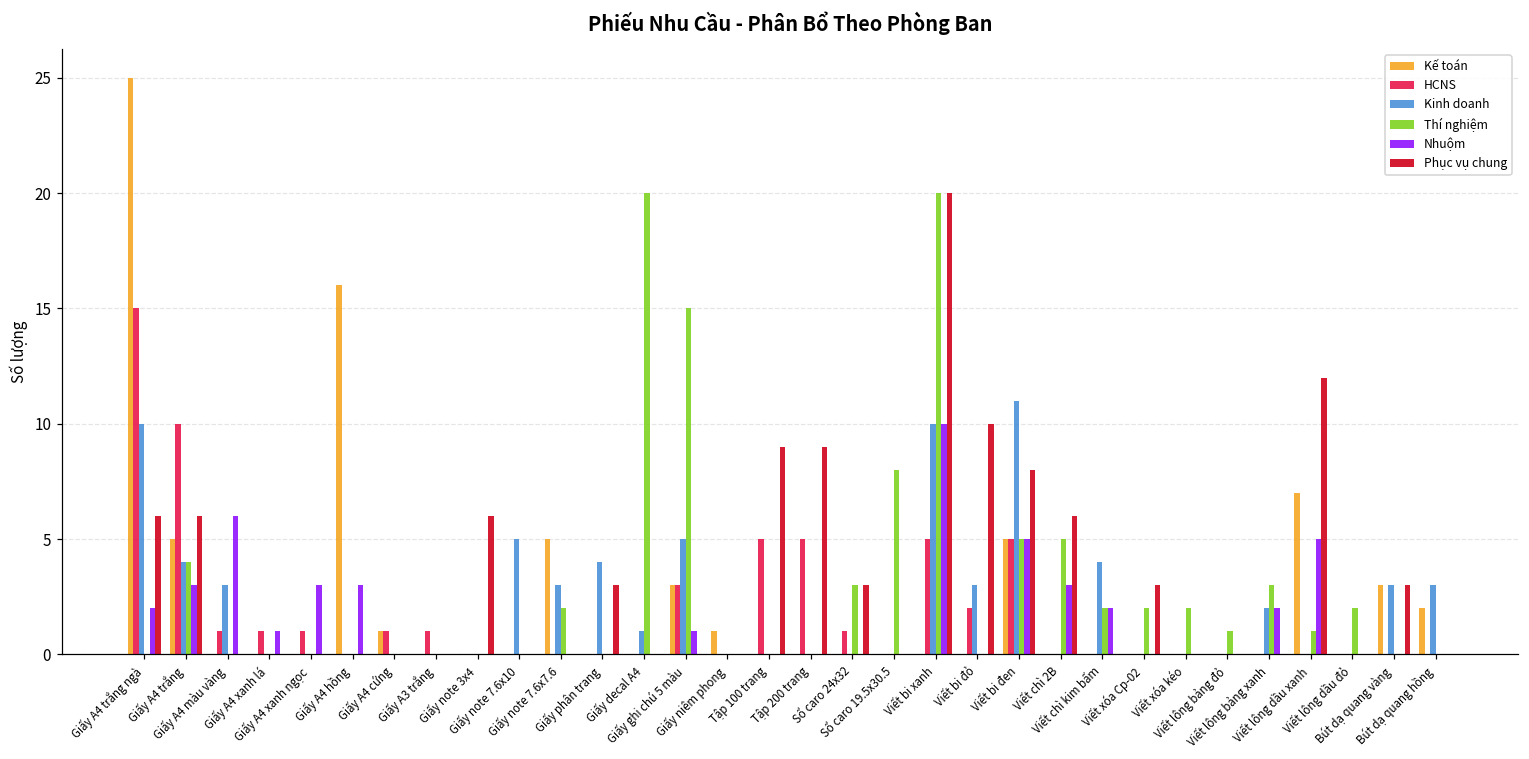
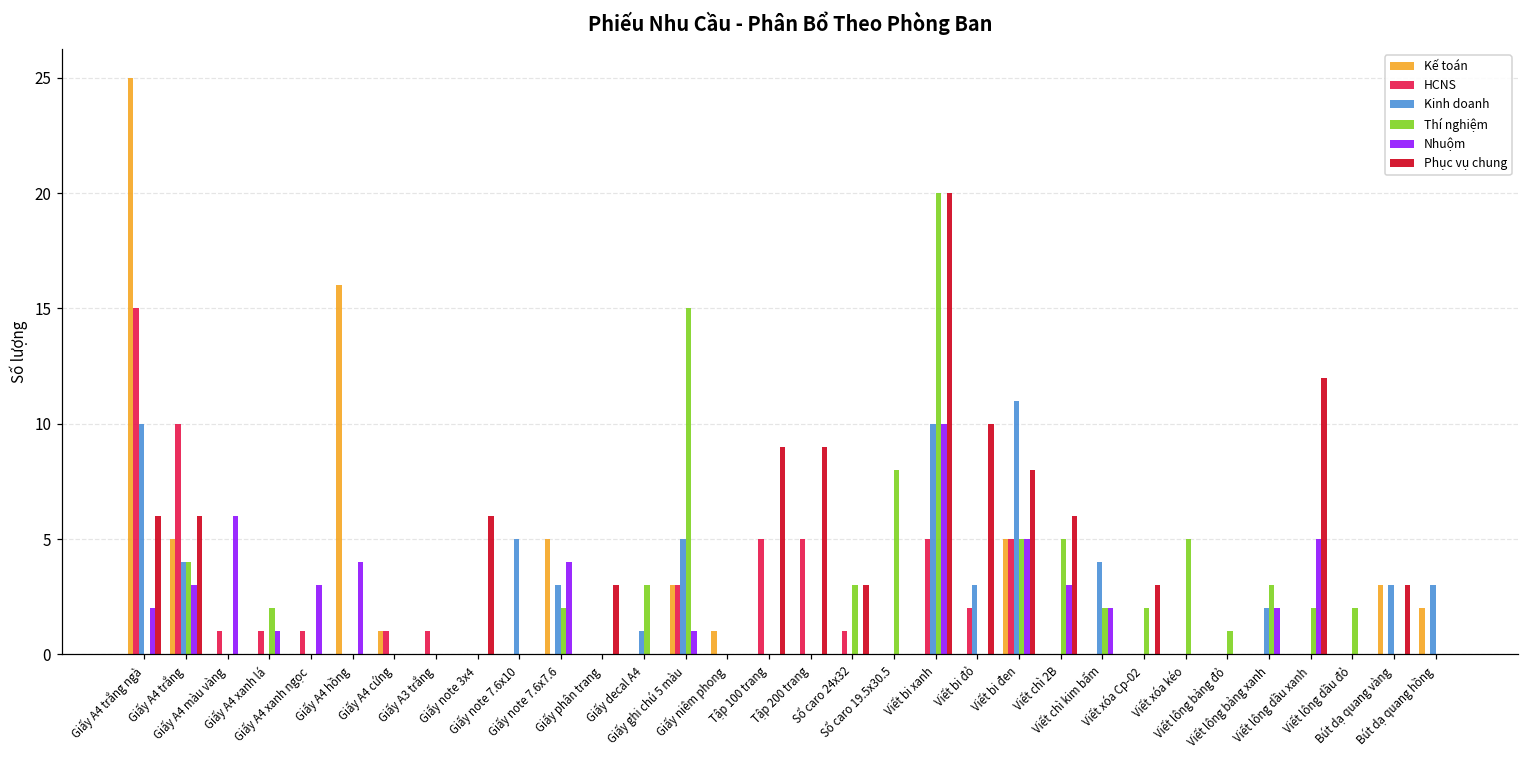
Kinh doanh, Giấy A4 màu vàng: 3 -> 0
Thí nghiệm, Giấy A4 xanh lá: 0 -> 2
Nhuộm, Giấy A4 hồng: 3 -> 4
Nhuộm, Giấy note 7.6x7.6: 0 -> 4
Kinh doanh, Giấy phân trang: 4 -> 0
Thí nghiệm, Giấy decal A4: 20 -> 3
Thí nghiệm, Viết xóa kéo: 2 -> 5
Kế toán, Viết lông dầu xanh: 7 -> 0
Thí nghiệm, Viết lông dầu xanh: 1 -> 2
